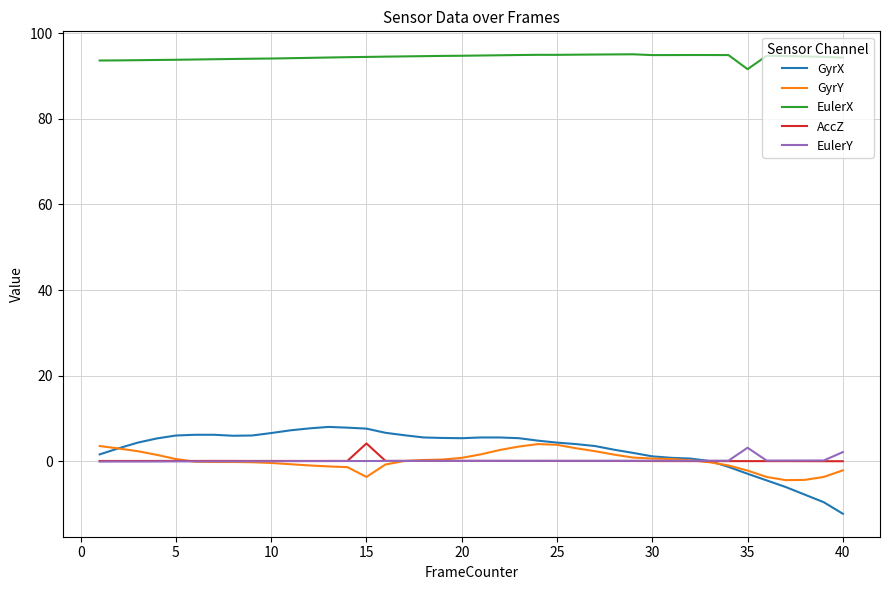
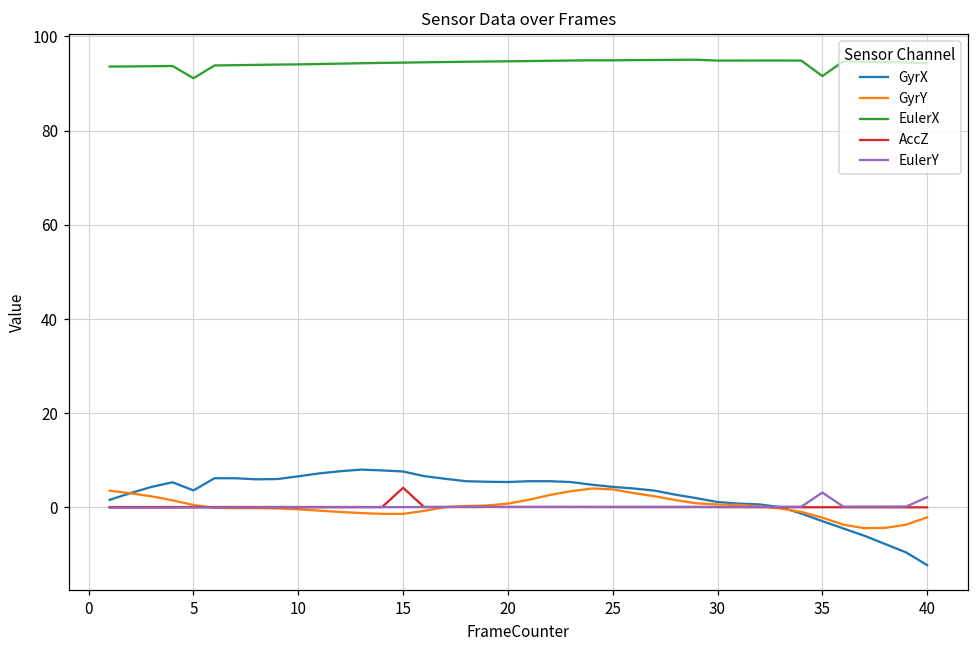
GyrX, 5: 6 -> 4
EulerX, 5: 94 -> 91
GyrY, 15: -4 -> -1
